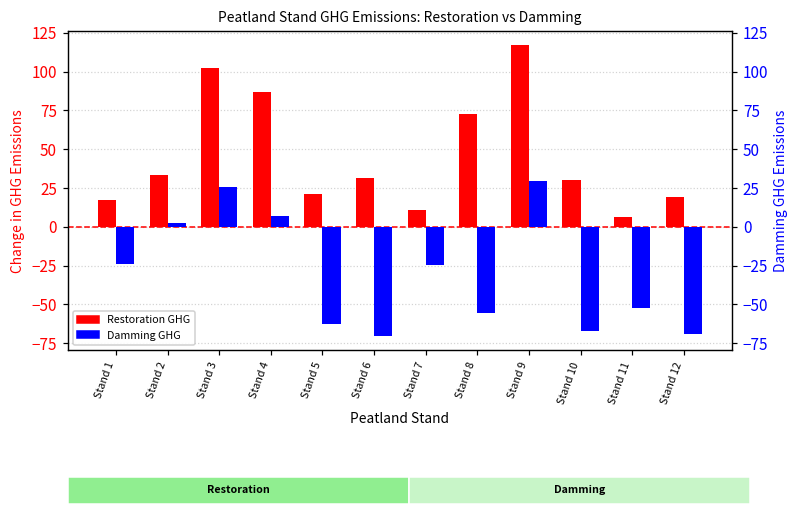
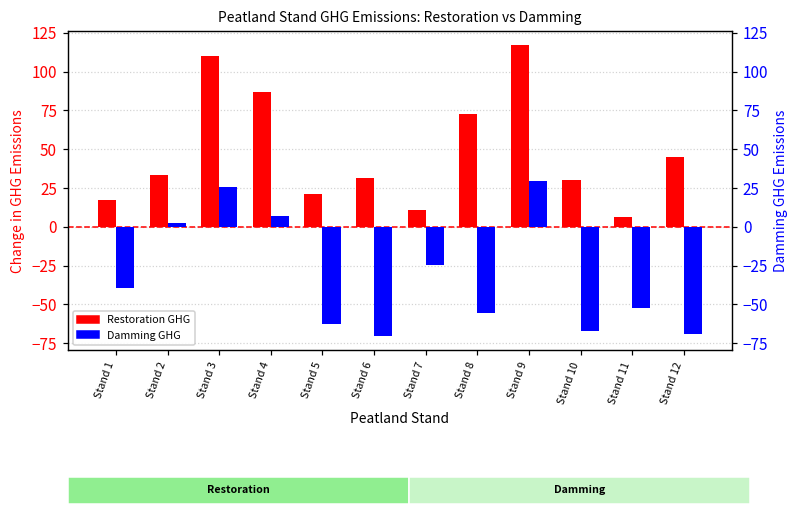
Damming GHG, Stand 1: -24 -> -39
Restoration GHG, Stand 3: 103 -> 110
Restoration GHG, Stand 12: 19 -> 45
